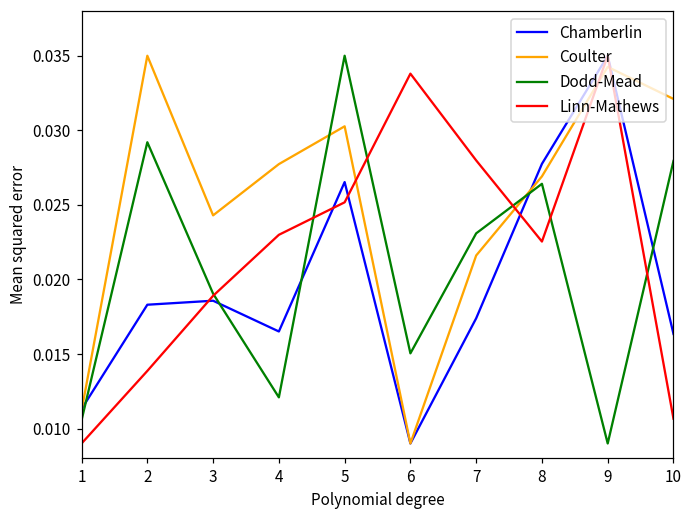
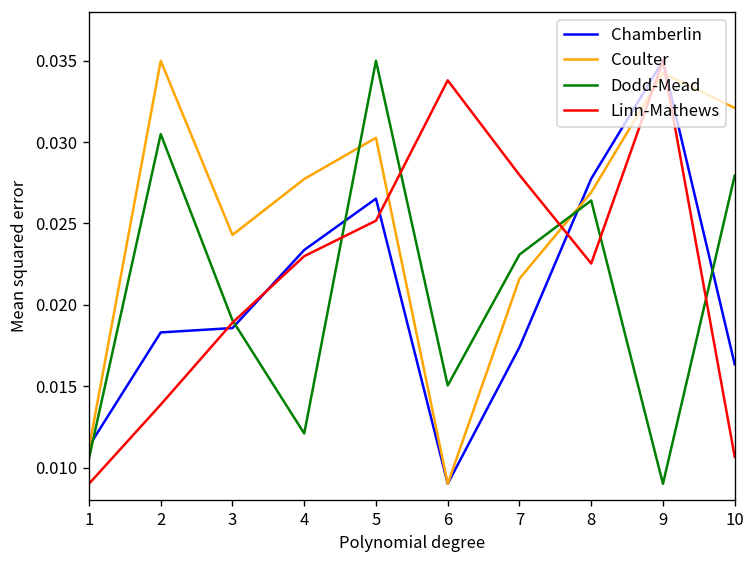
Dodd-Mead, 2: 0.0292 -> 0.0305
Chamberlin, 4: 0.0165 -> 0.0234
